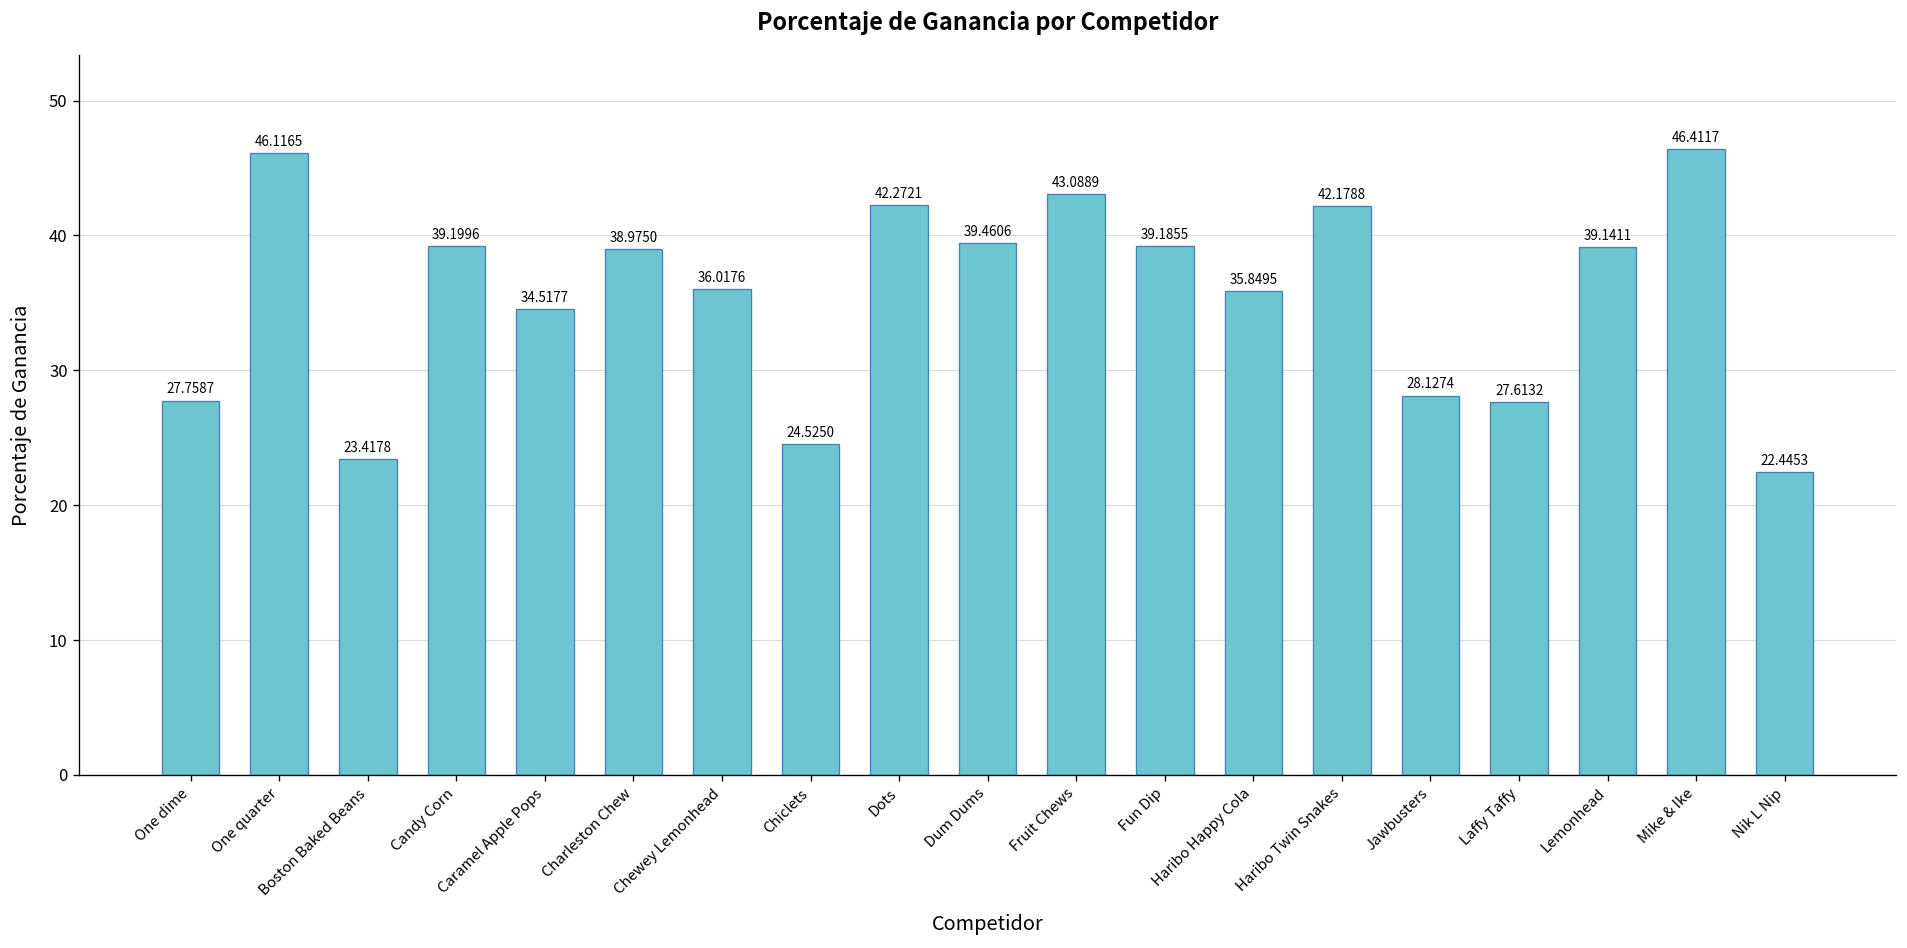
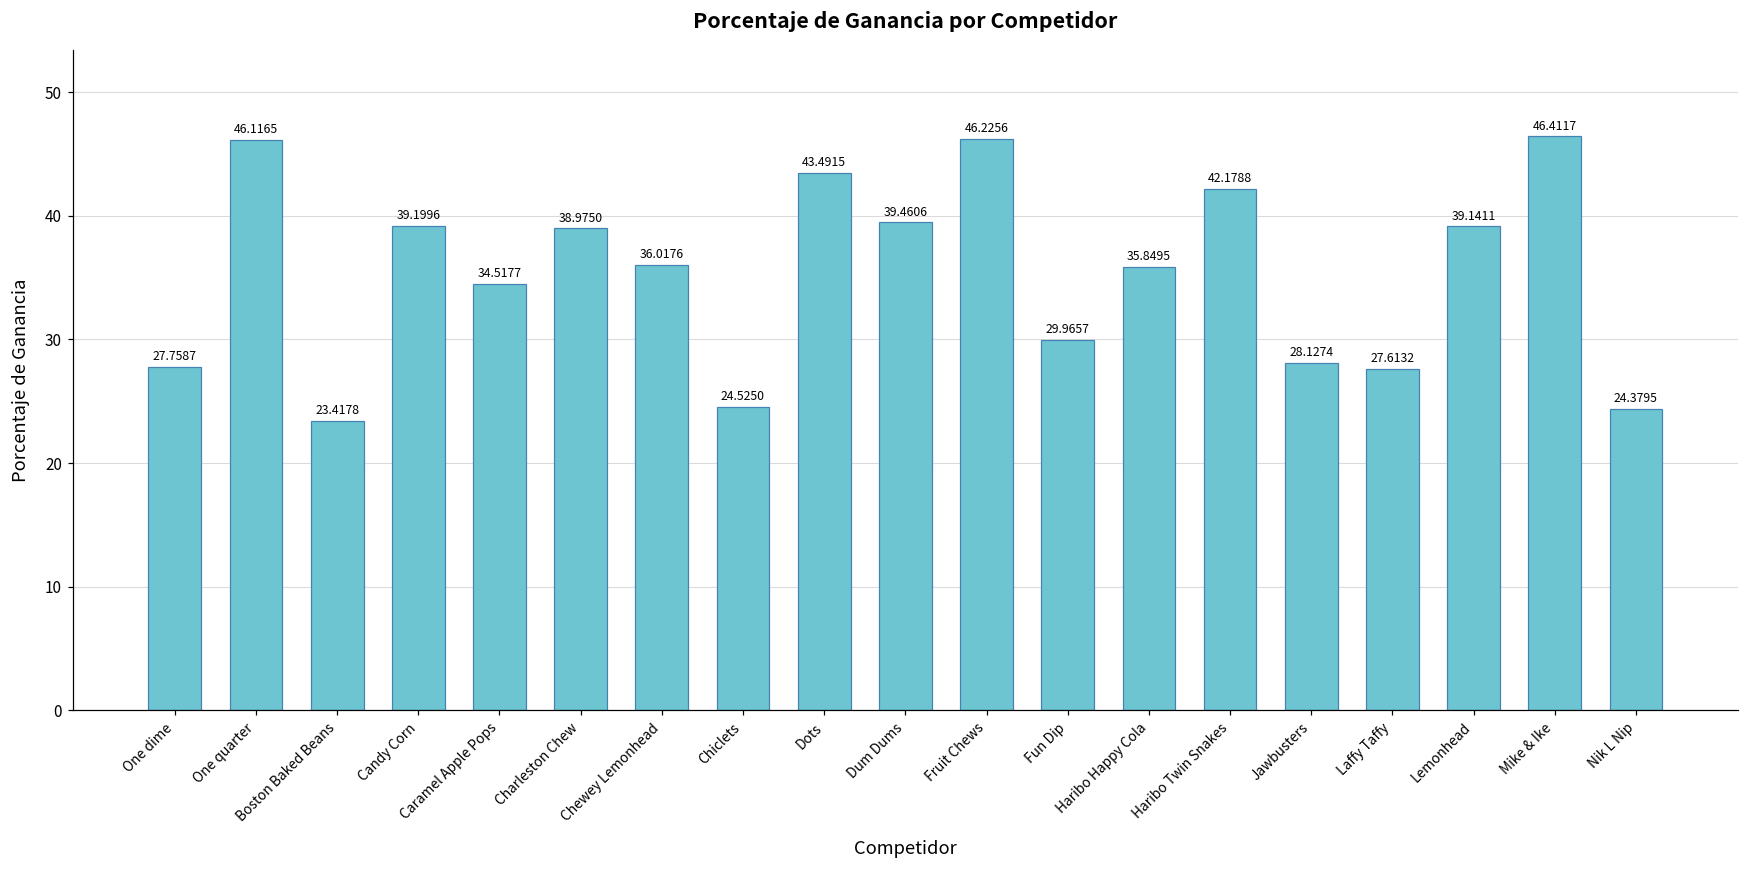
Dots: 42.2721 -> 43.4915
Fruit Chews: 43.0889 -> 46.2256
Fun Dip: 39.1855 -> 29.9657
Nik L Nip: 22.4453 -> 24.3795
